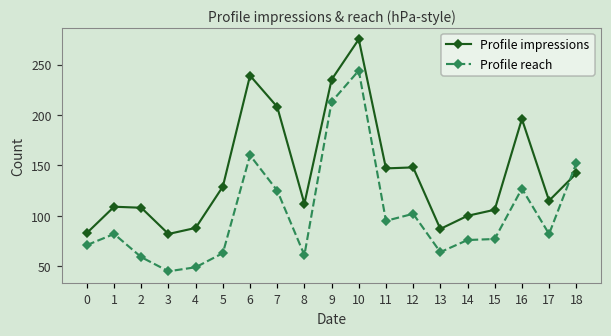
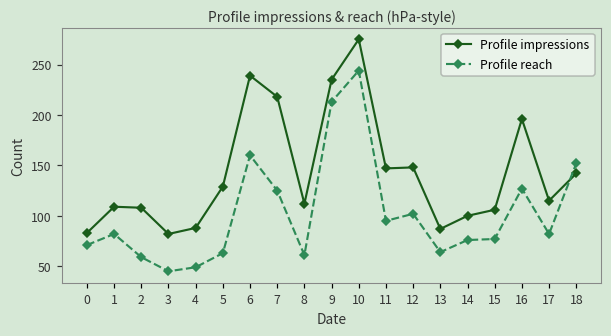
Profile impressions, 7: 210 -> 220
